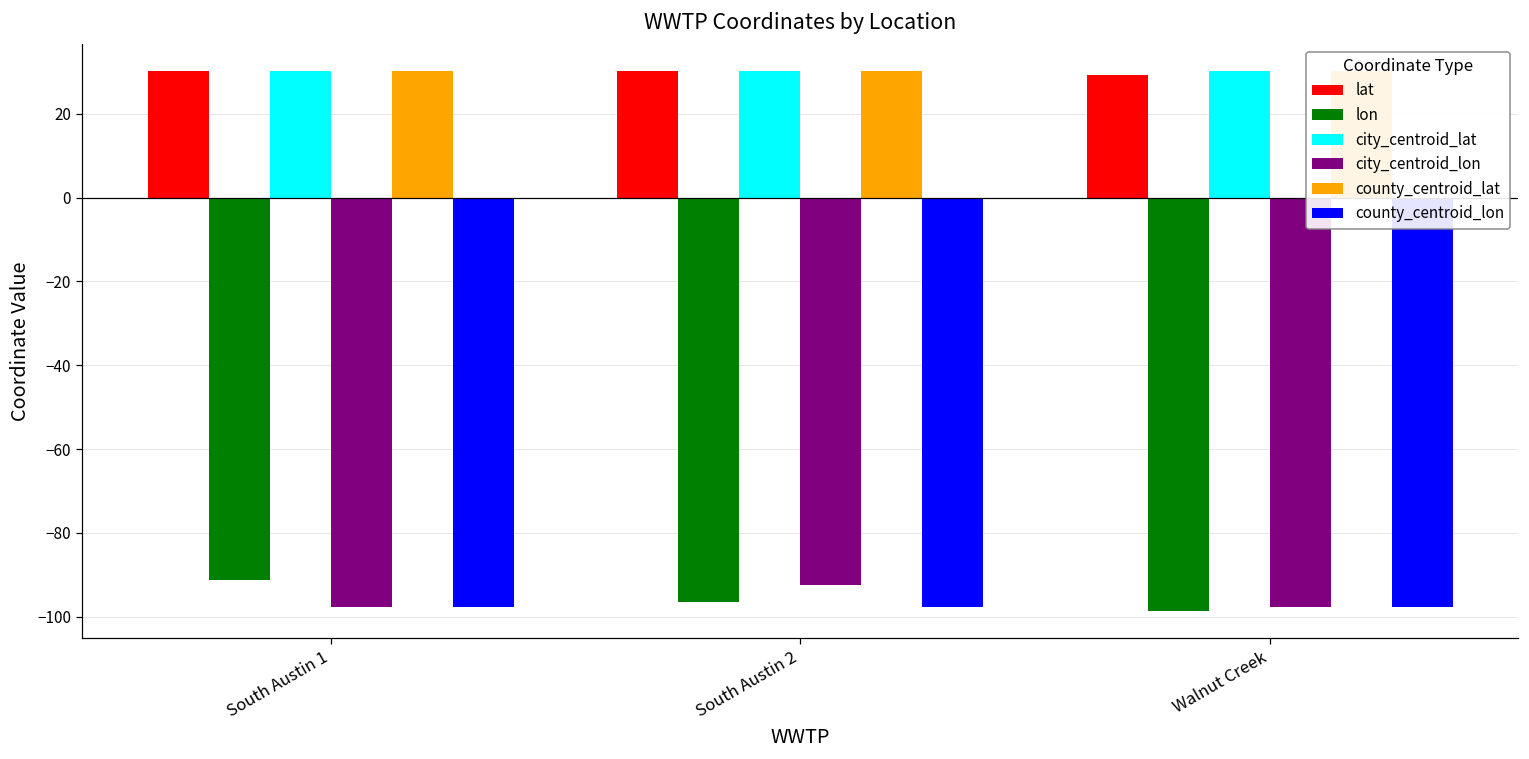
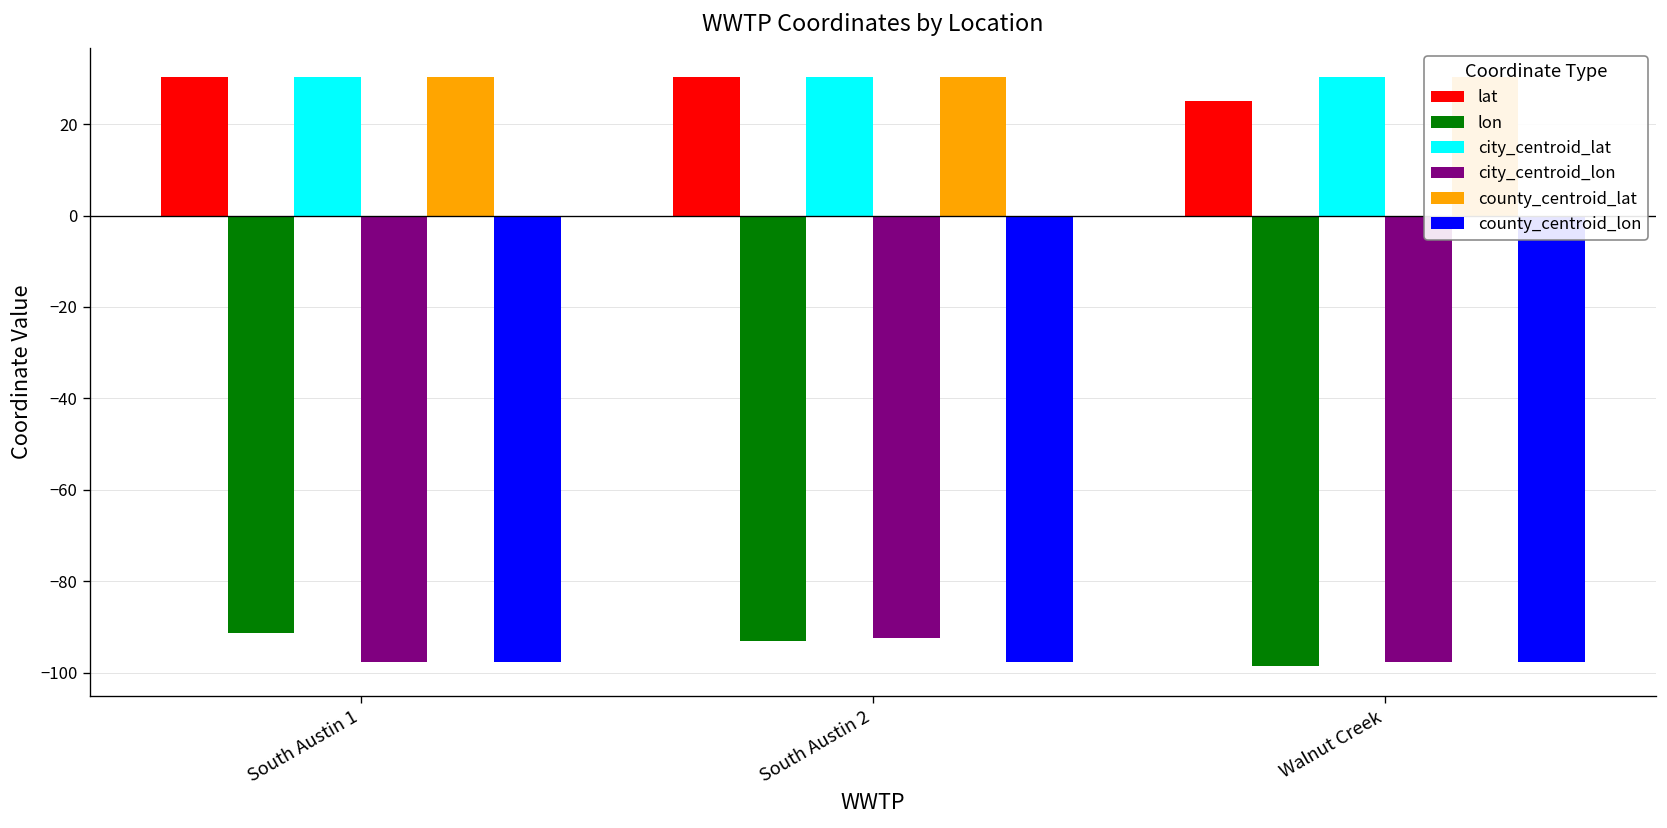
lon, South Austin 2: -96 -> -93
lat, Walnut Creek: 29 -> 25
